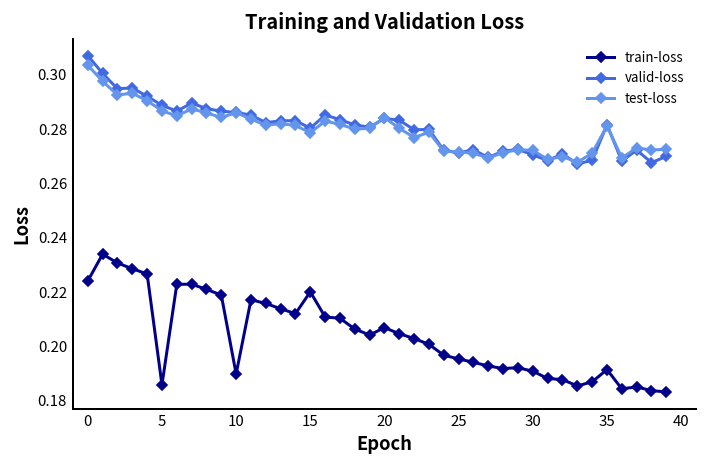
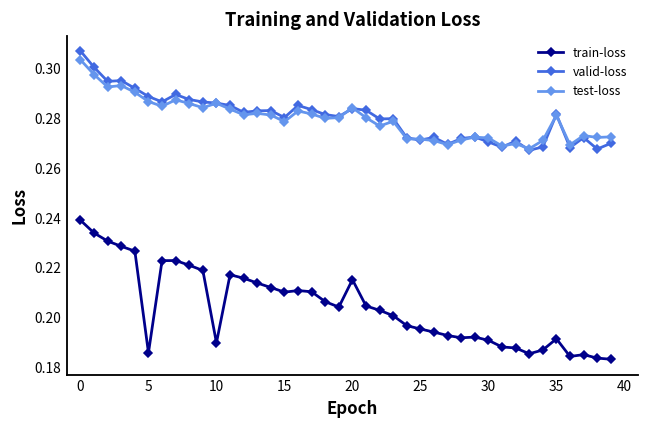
train-loss, 0: 0.224 -> 0.239
train-loss, 15: 0.220 -> 0.210
train-loss, 20: 0.207 -> 0.215
